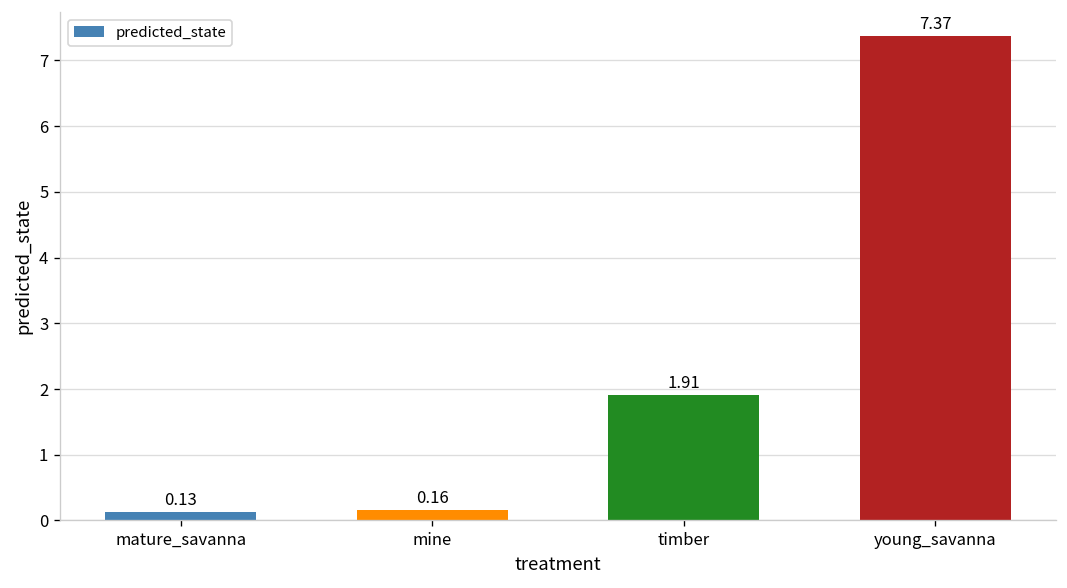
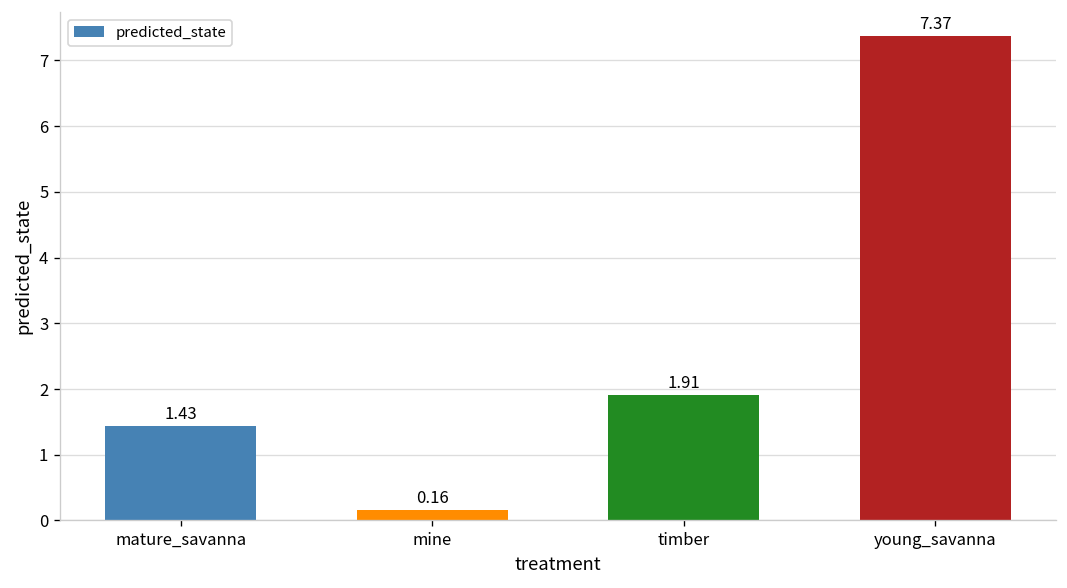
mature_savanna: 0.13 -> 1.43
